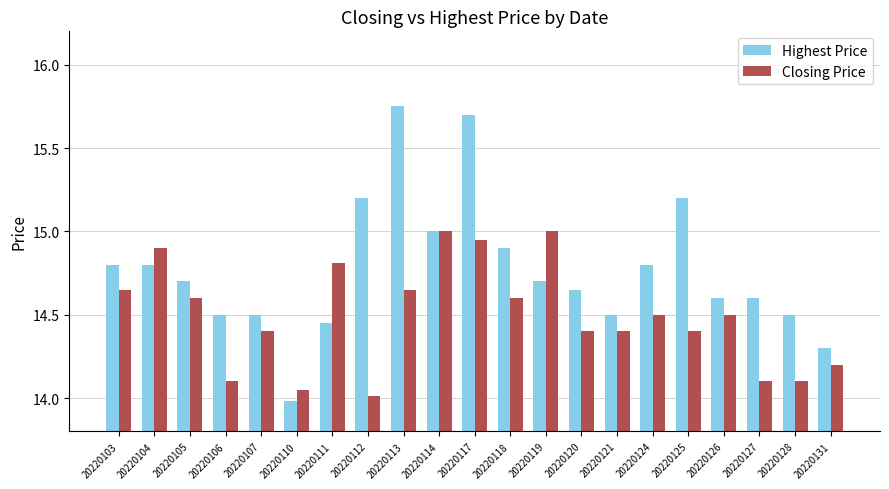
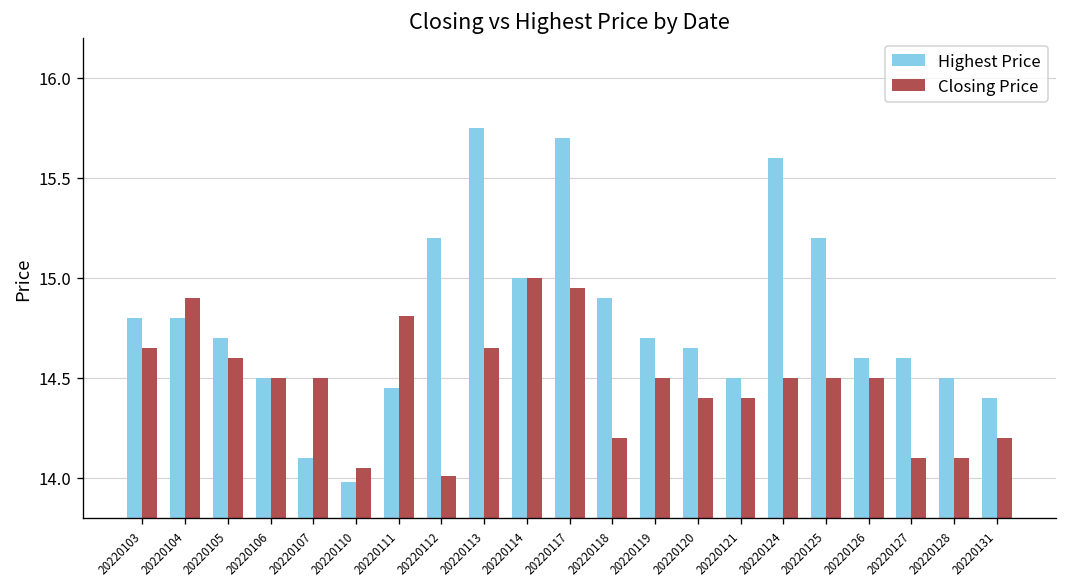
Closing Price, 20220106: 14.1 -> 14.5
Highest Price, 20220107: 14.5 -> 14.1
Closing Price, 20220107: 14.4 -> 14.5
Closing Price, 20220118: 14.6 -> 14.2
Closing Price, 20220119: 15.0 -> 14.5
Highest Price, 20220124: 14.8 -> 15.6
Closing Price, 20220125: 14.4 -> 14.5
Highest Price, 20220131: 14.3 -> 14.4
